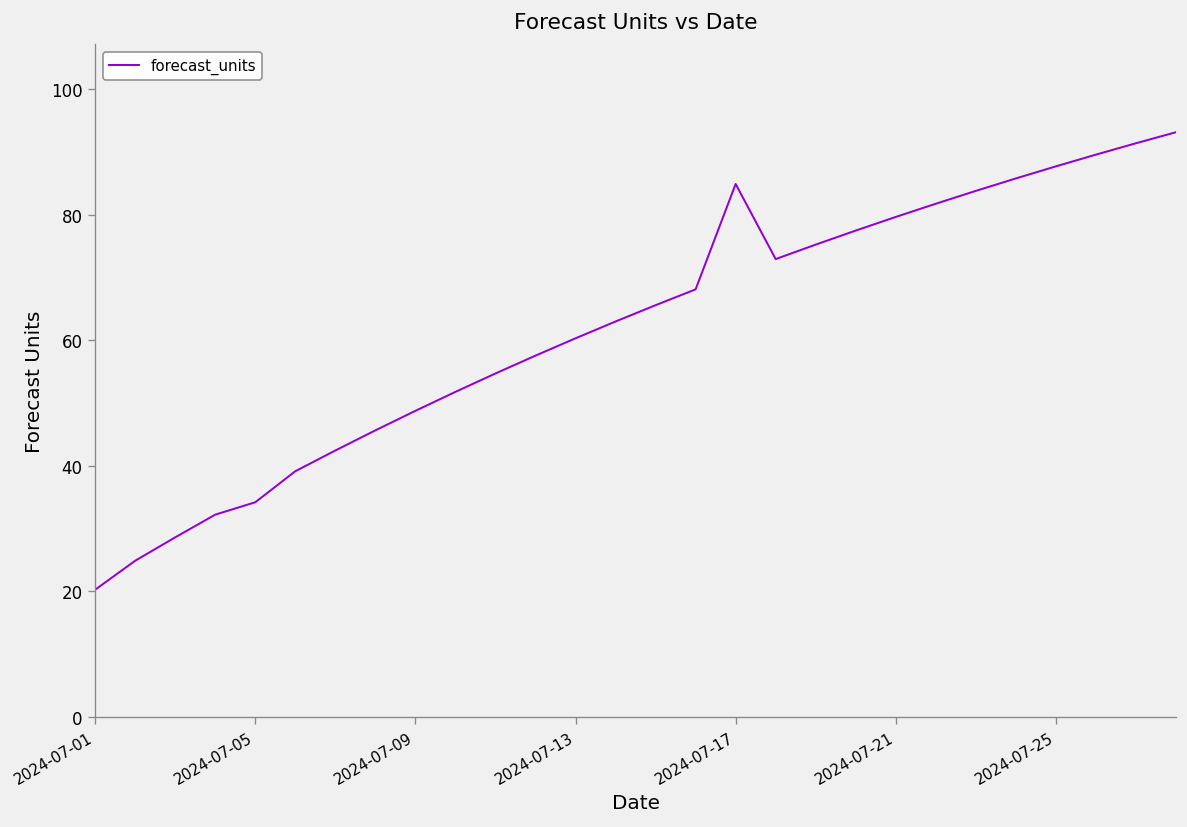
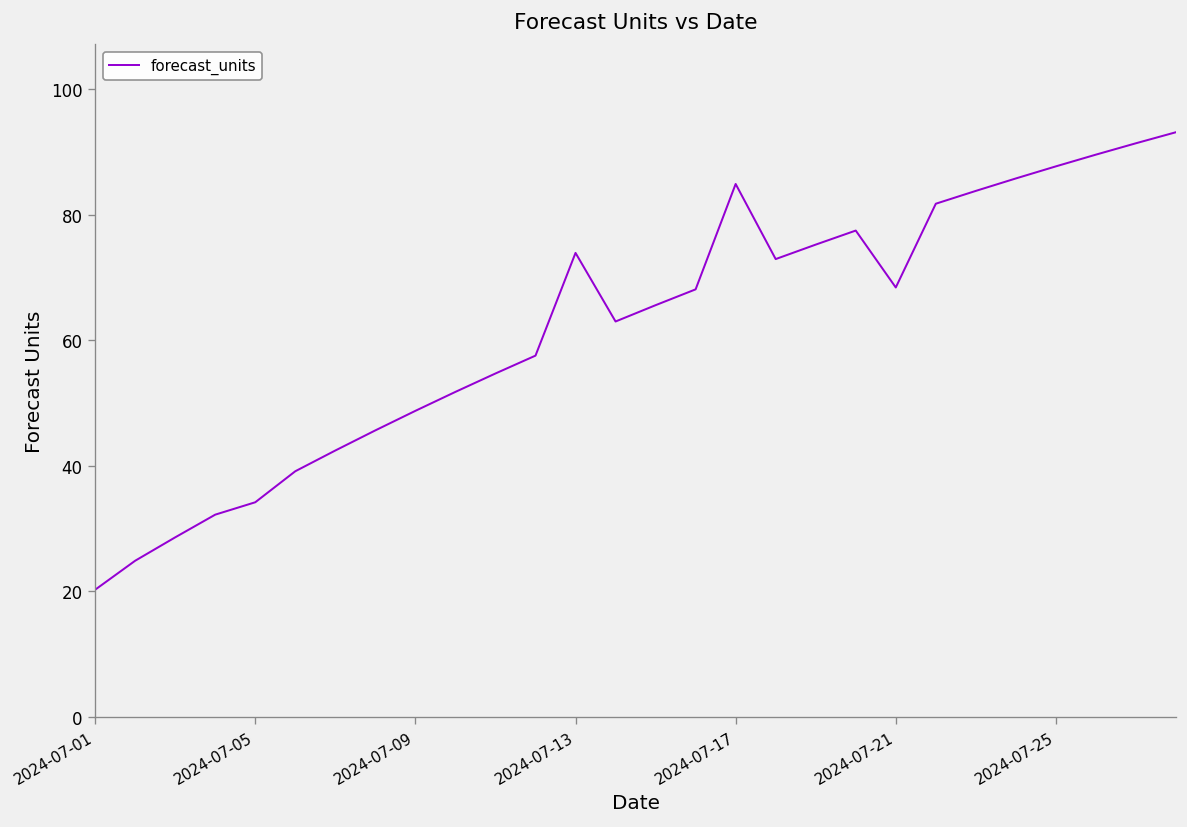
2024-07-13: 60 -> 74
2024-07-21: 80 -> 68
